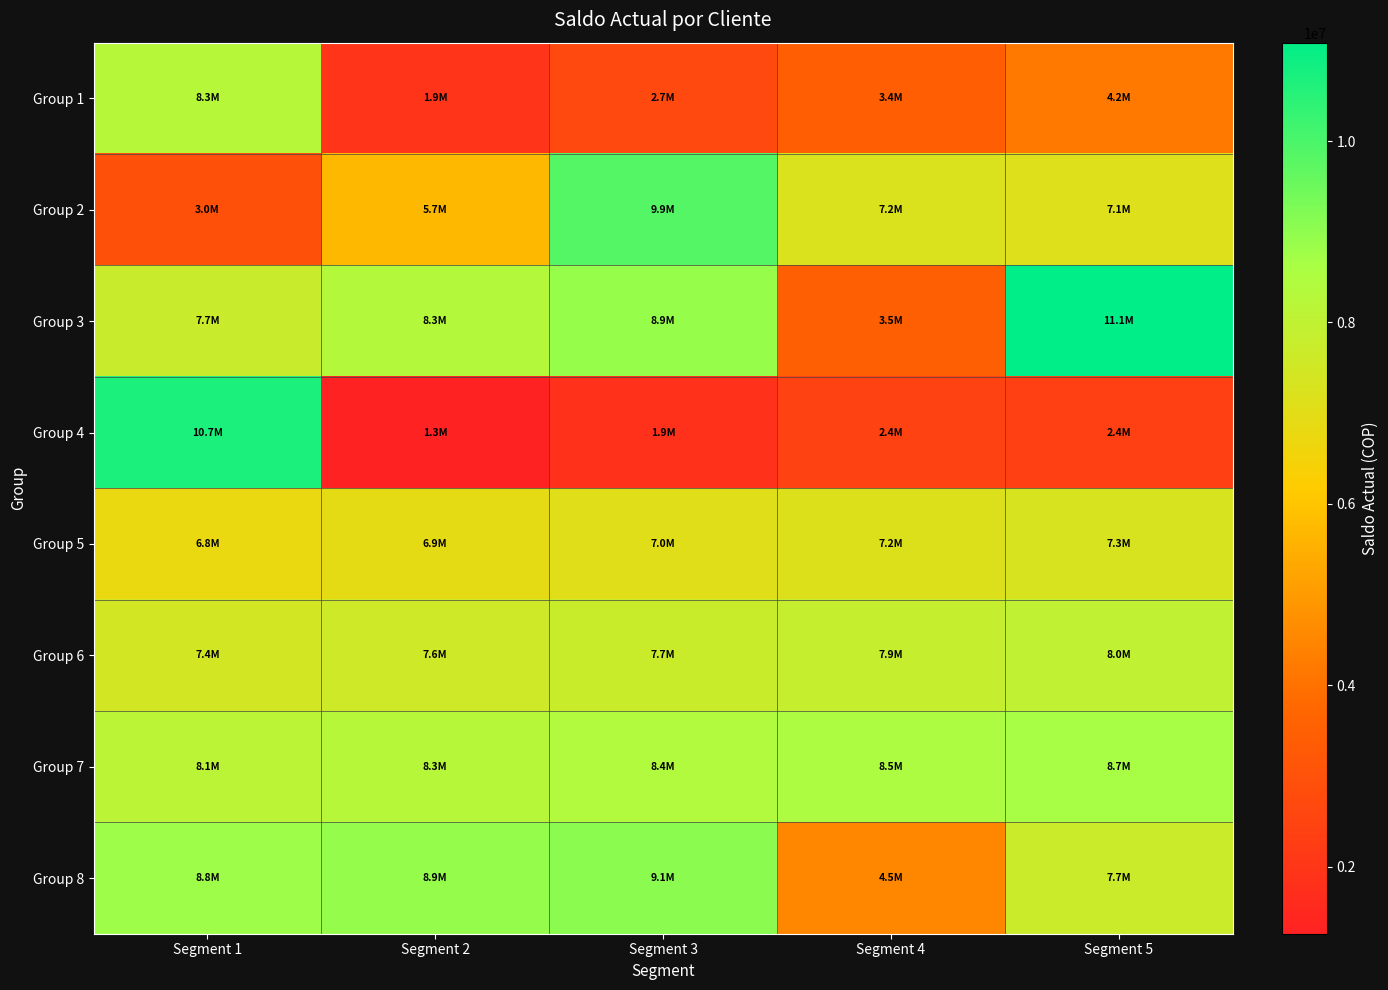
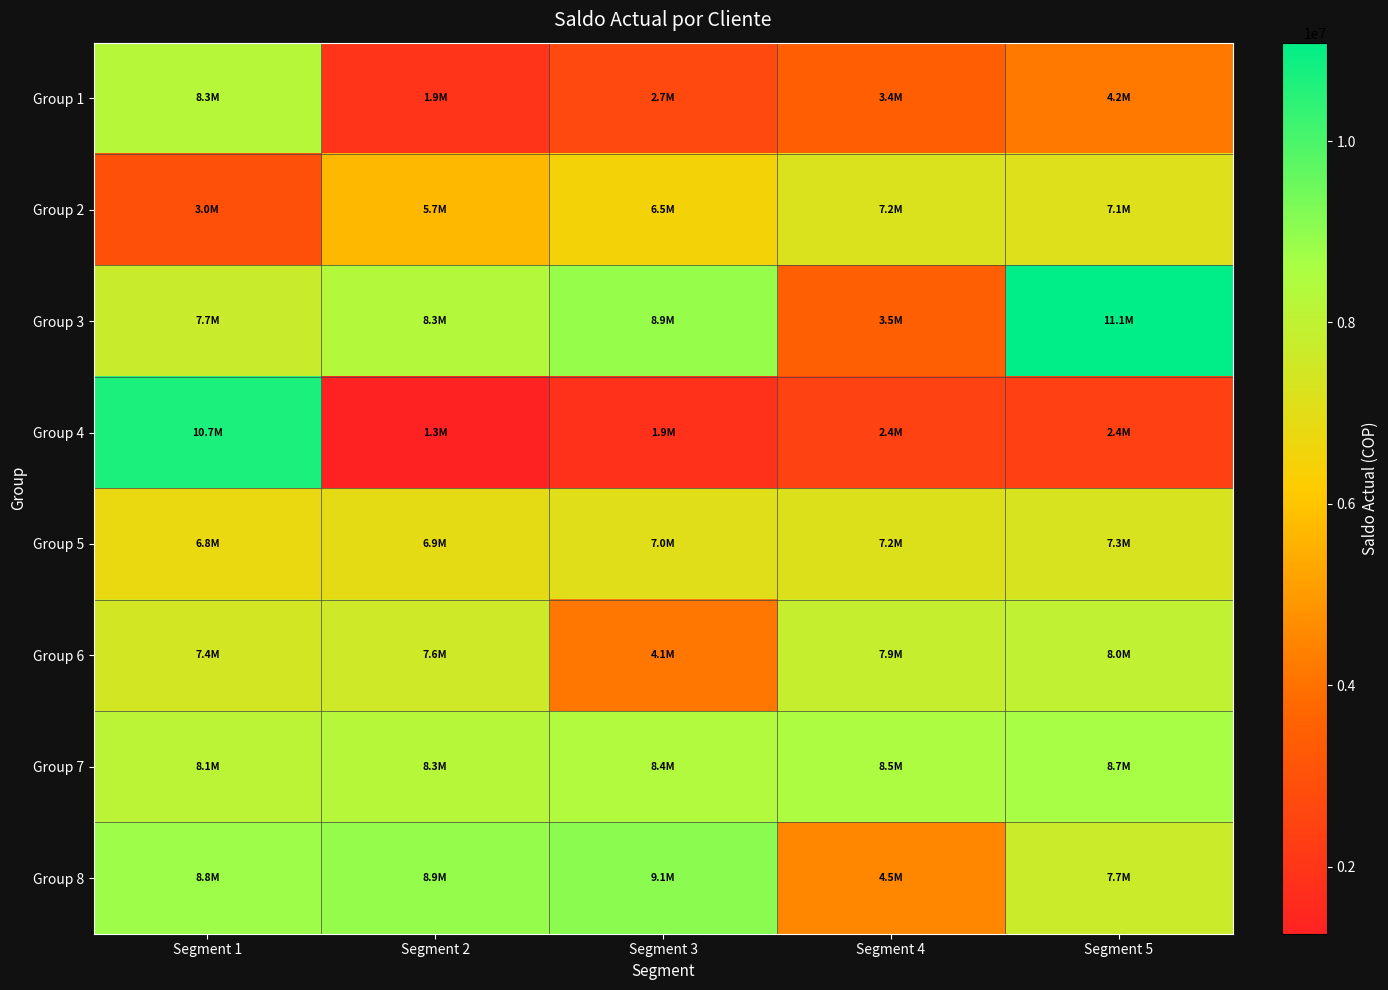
Group 2, Segment 3: 9.9M -> 6.5M
Group 6, Segment 3: 7.7M -> 4.1M
